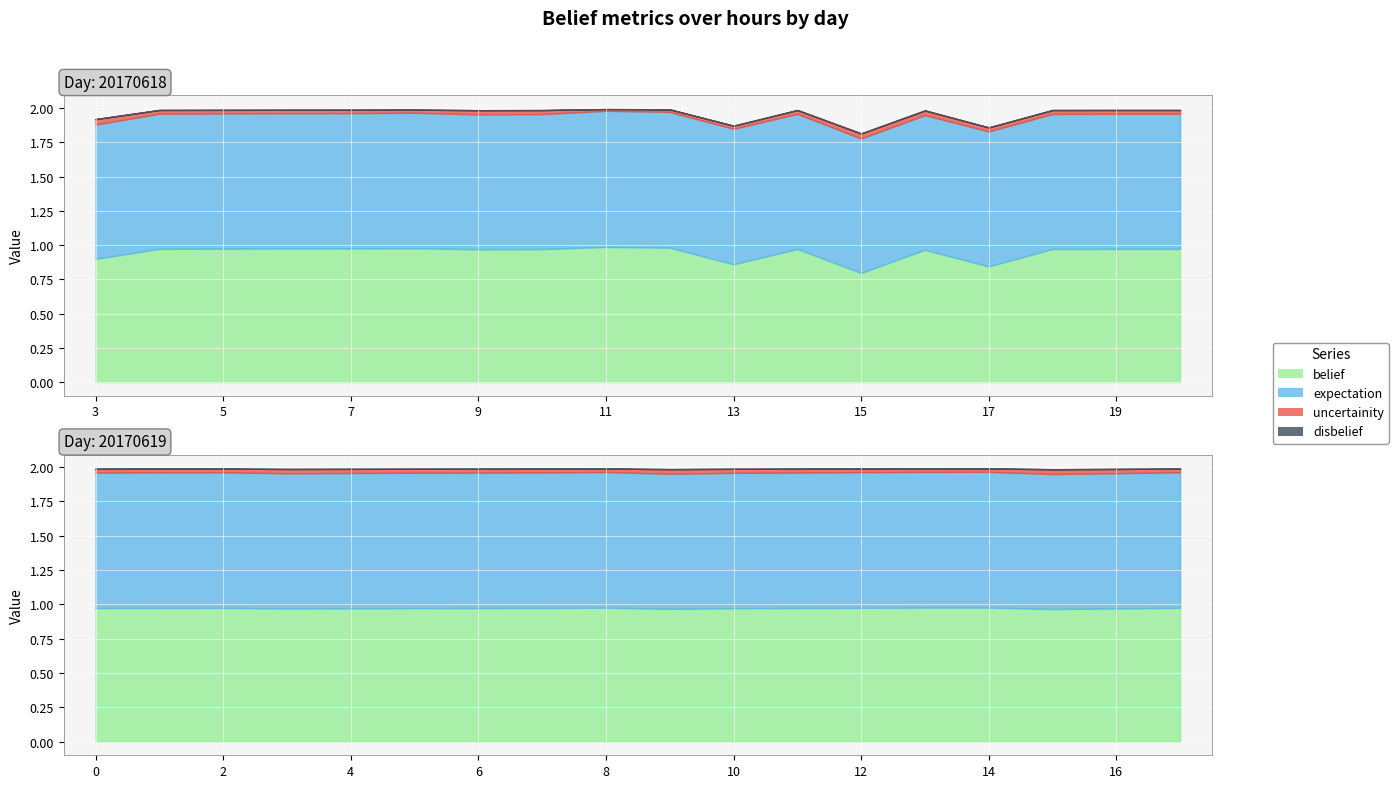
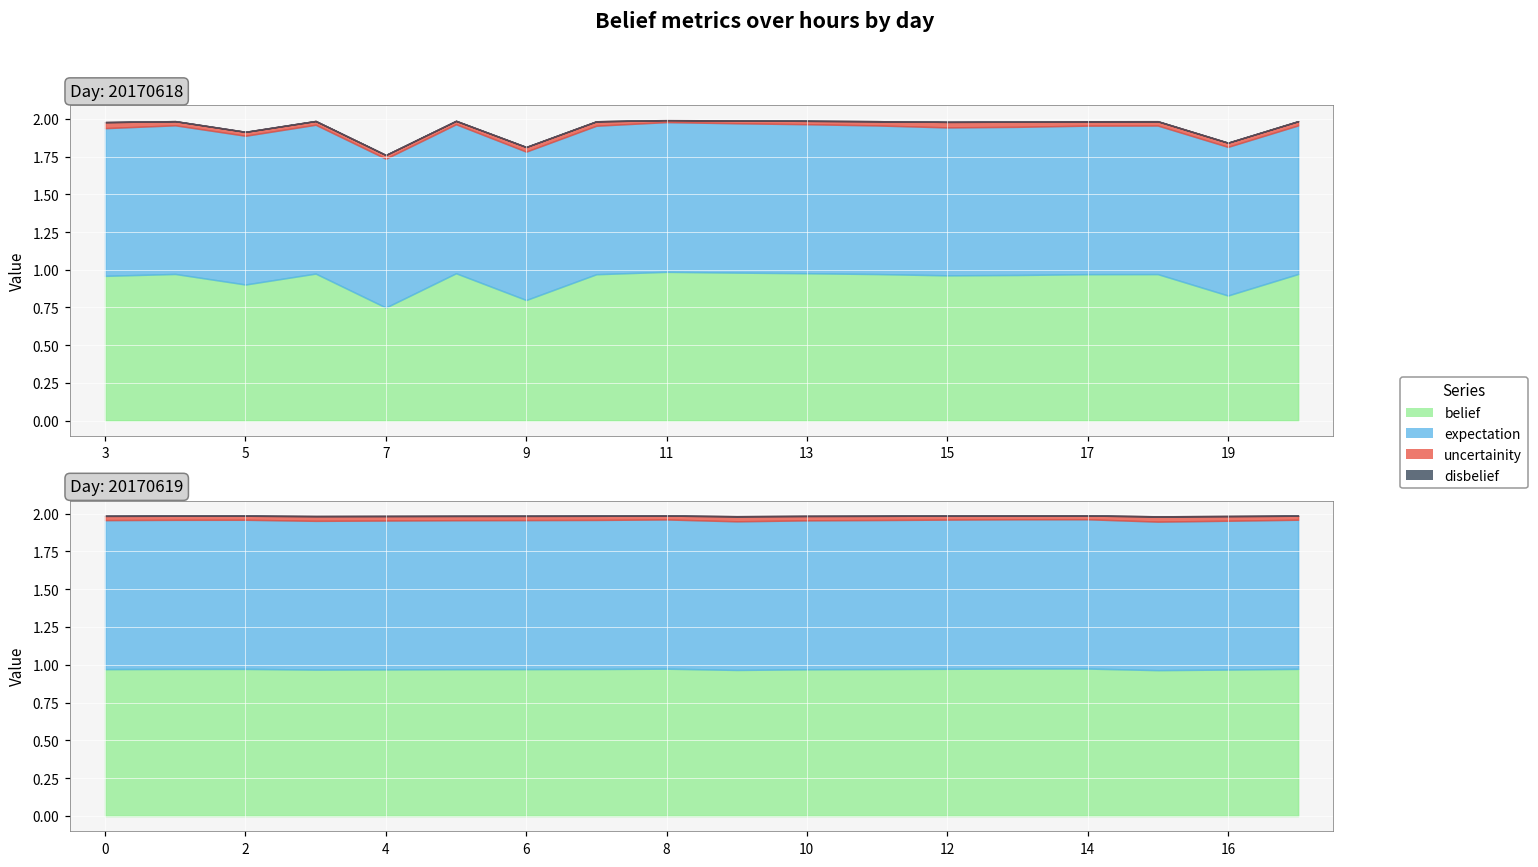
Day: 20170618, belief, 3: 0.90 -> 0.96
Day: 20170618, belief, 5: 0.97 -> 0.90
Day: 20170618, belief, 7: 0.98 -> 0.75
Day: 20170618, belief, 9: 0.97 -> 0.80
Day: 20170618, belief, 13: 0.86 -> 0.98
Day: 20170618, belief, 15: 0.80 -> 0.96
Day: 20170618, belief, 17: 0.84 -> 0.97
Day: 20170618, belief, 19: 0.97 -> 0.83
